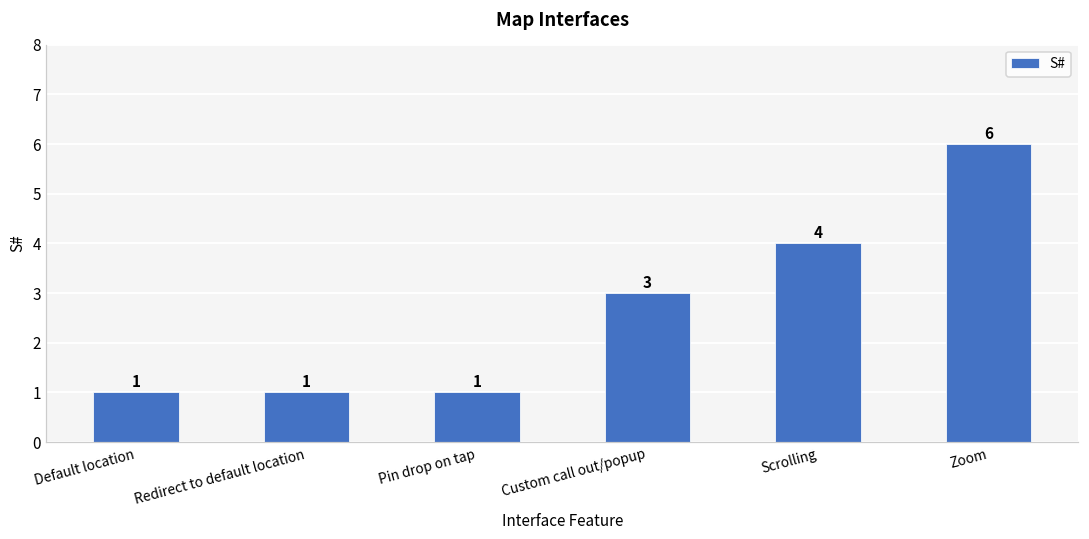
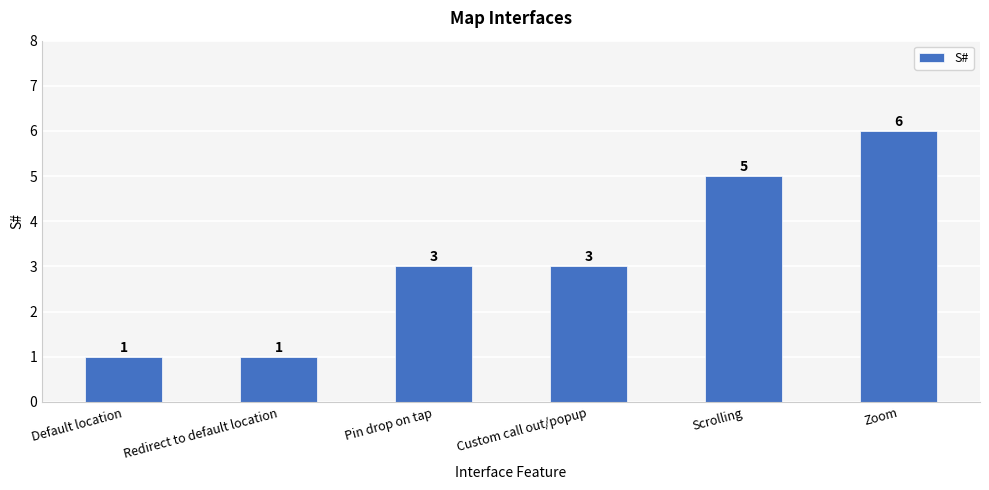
Pin drop on tap: 1 -> 3
Scrolling: 4 -> 5
